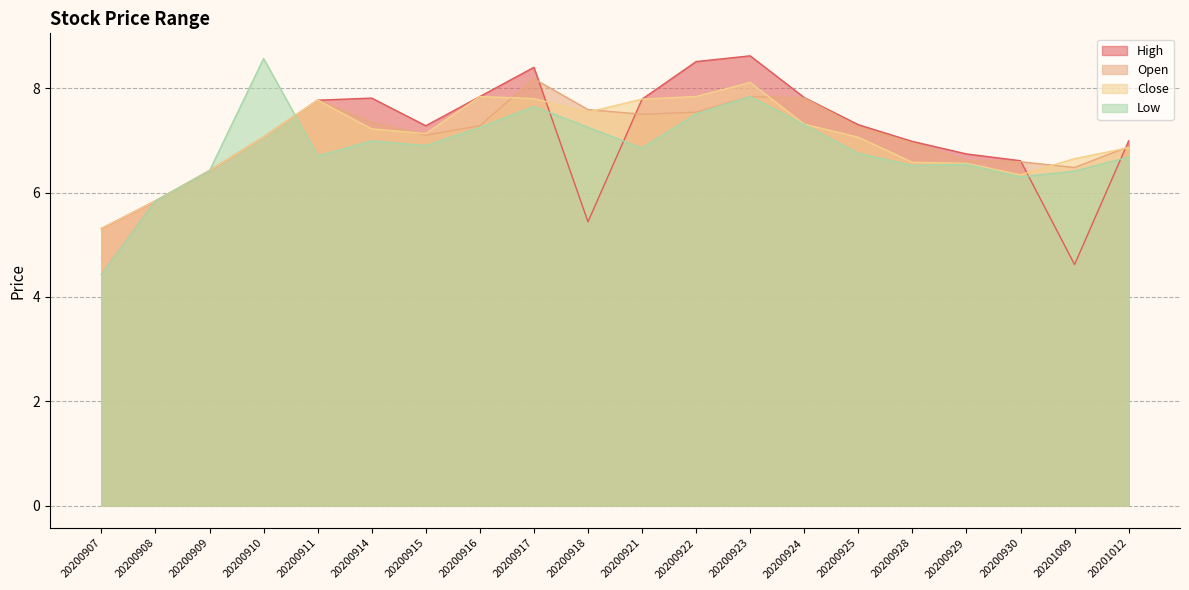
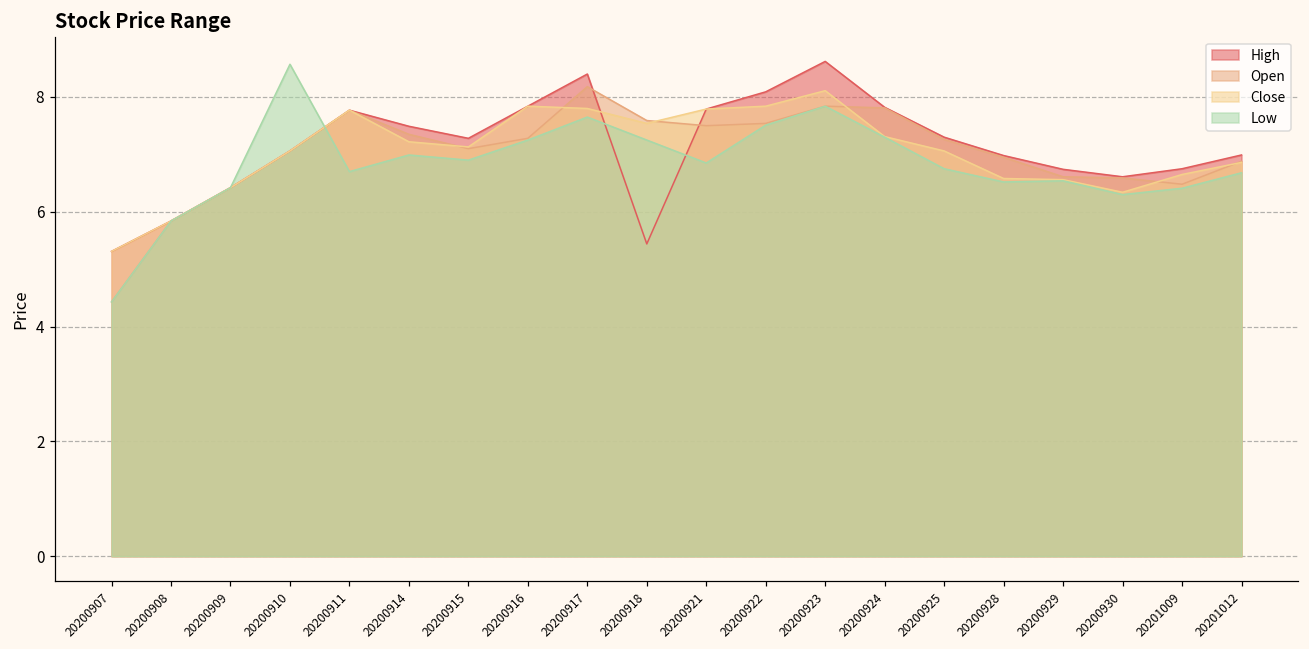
High, 20200914: 7.8 -> 7.5
High, 20200922: 8.5 -> 8.1
High, 20201009: 4.6 -> 6.8
